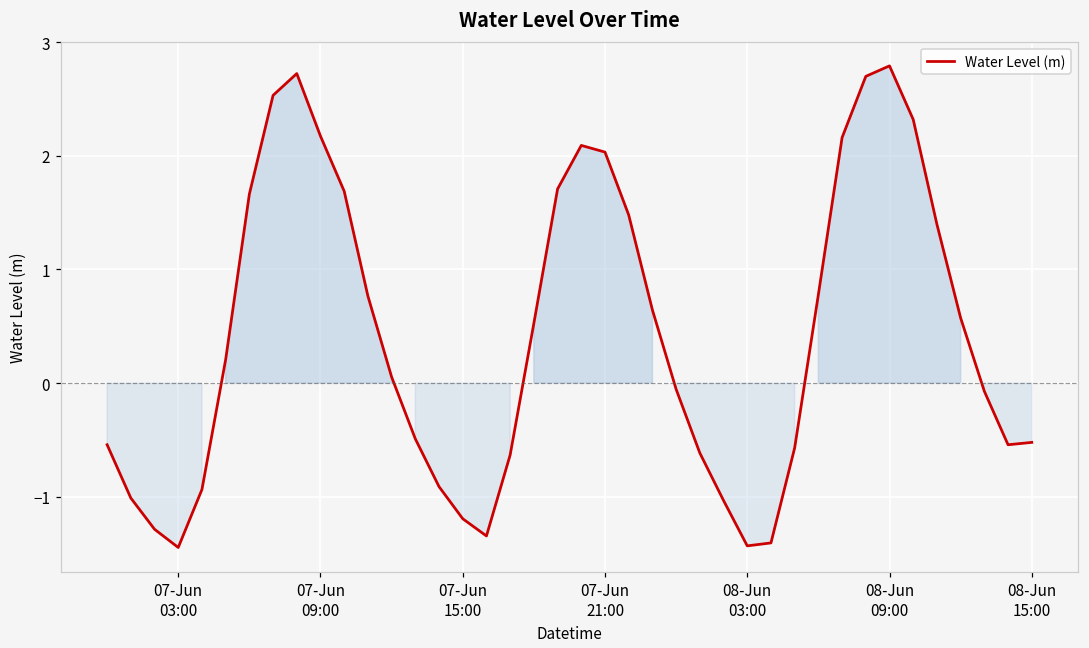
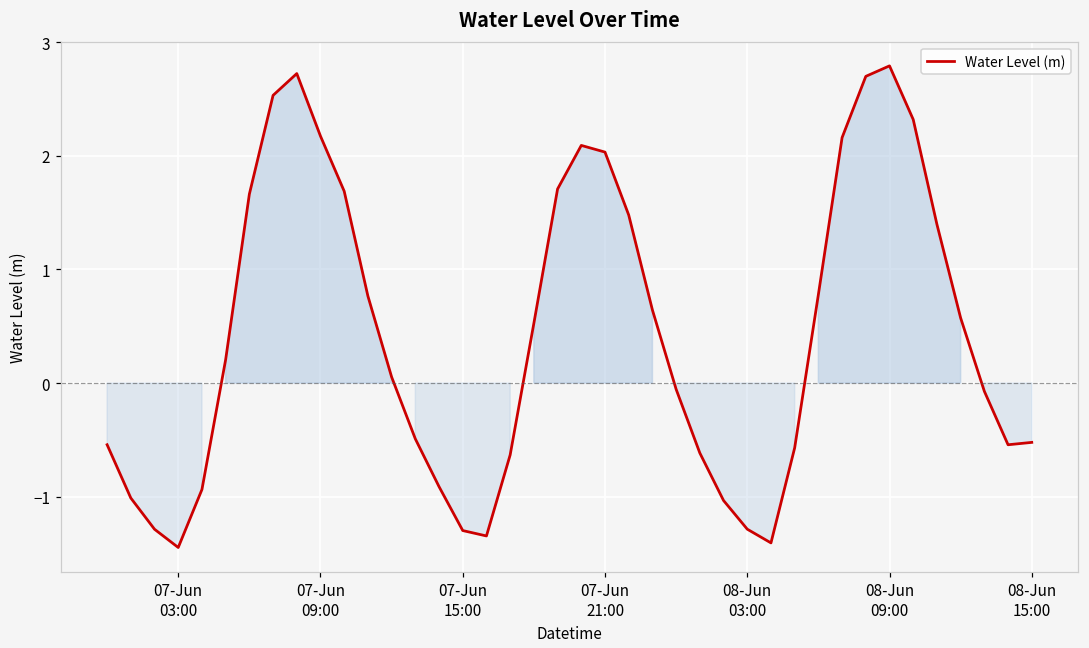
07-Jun 15:00: -1.19 -> -1.30
08-Jun 03:00: -1.43 -> -1.29
